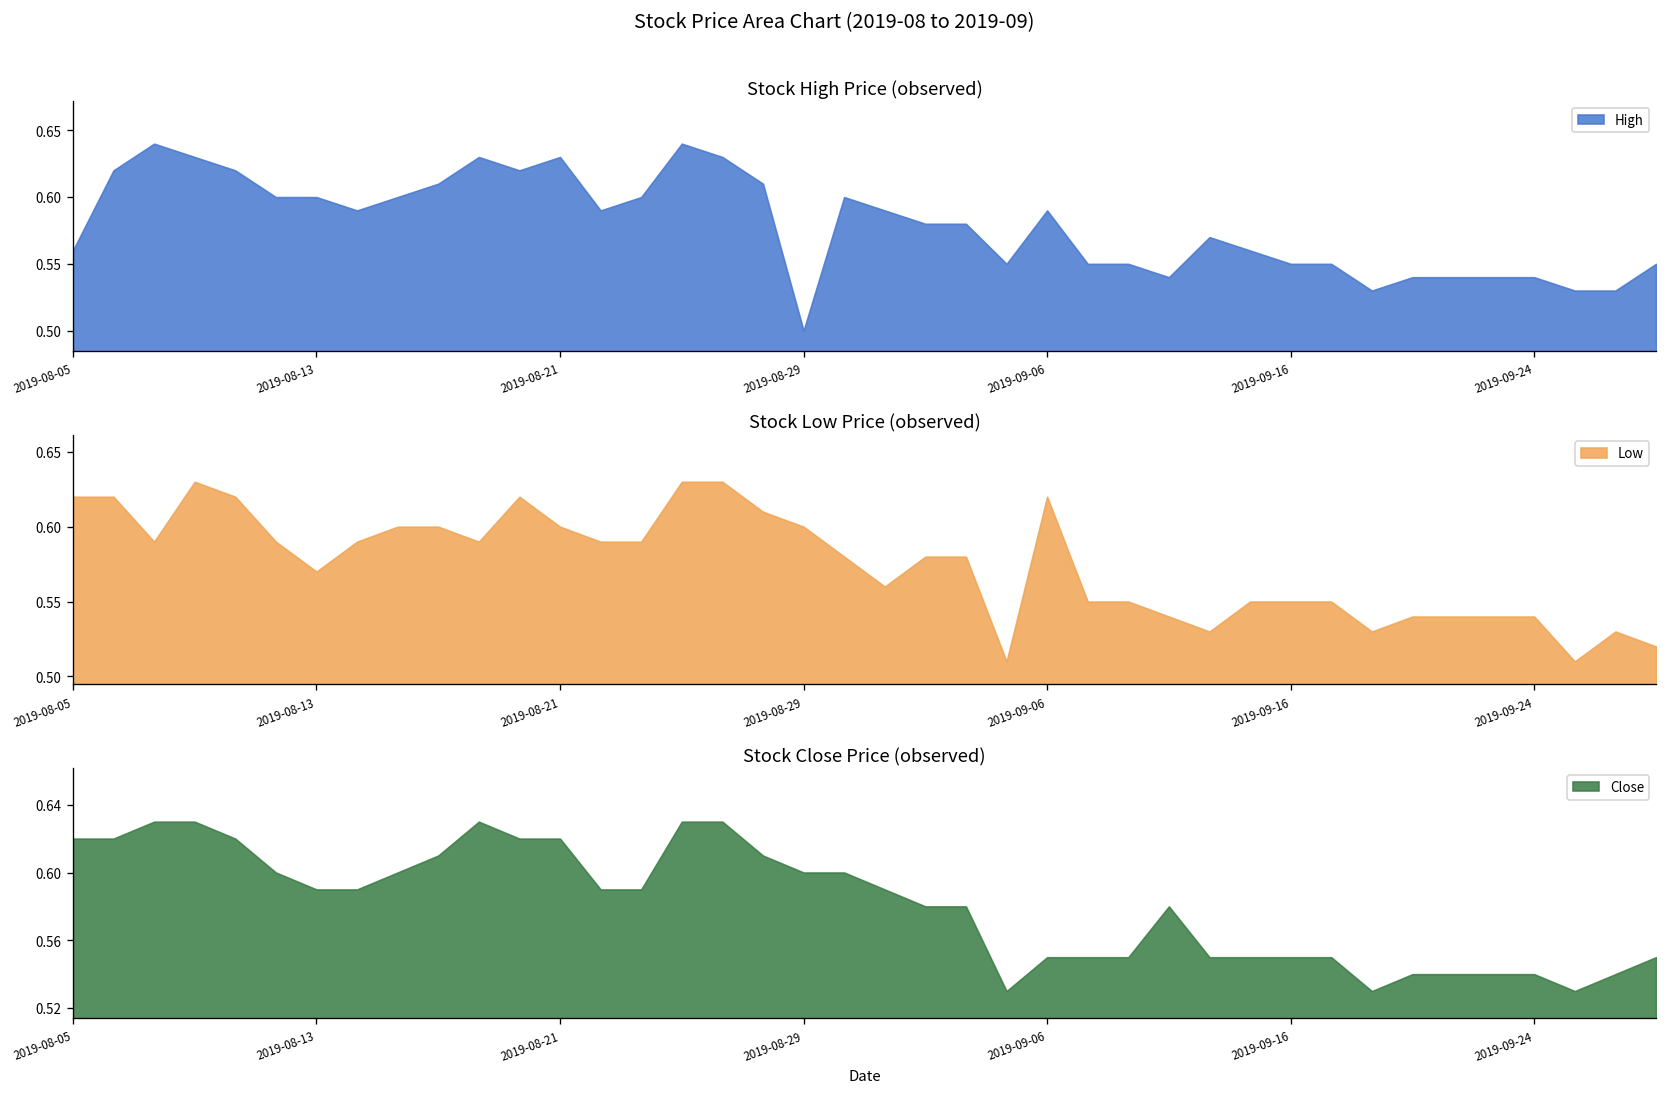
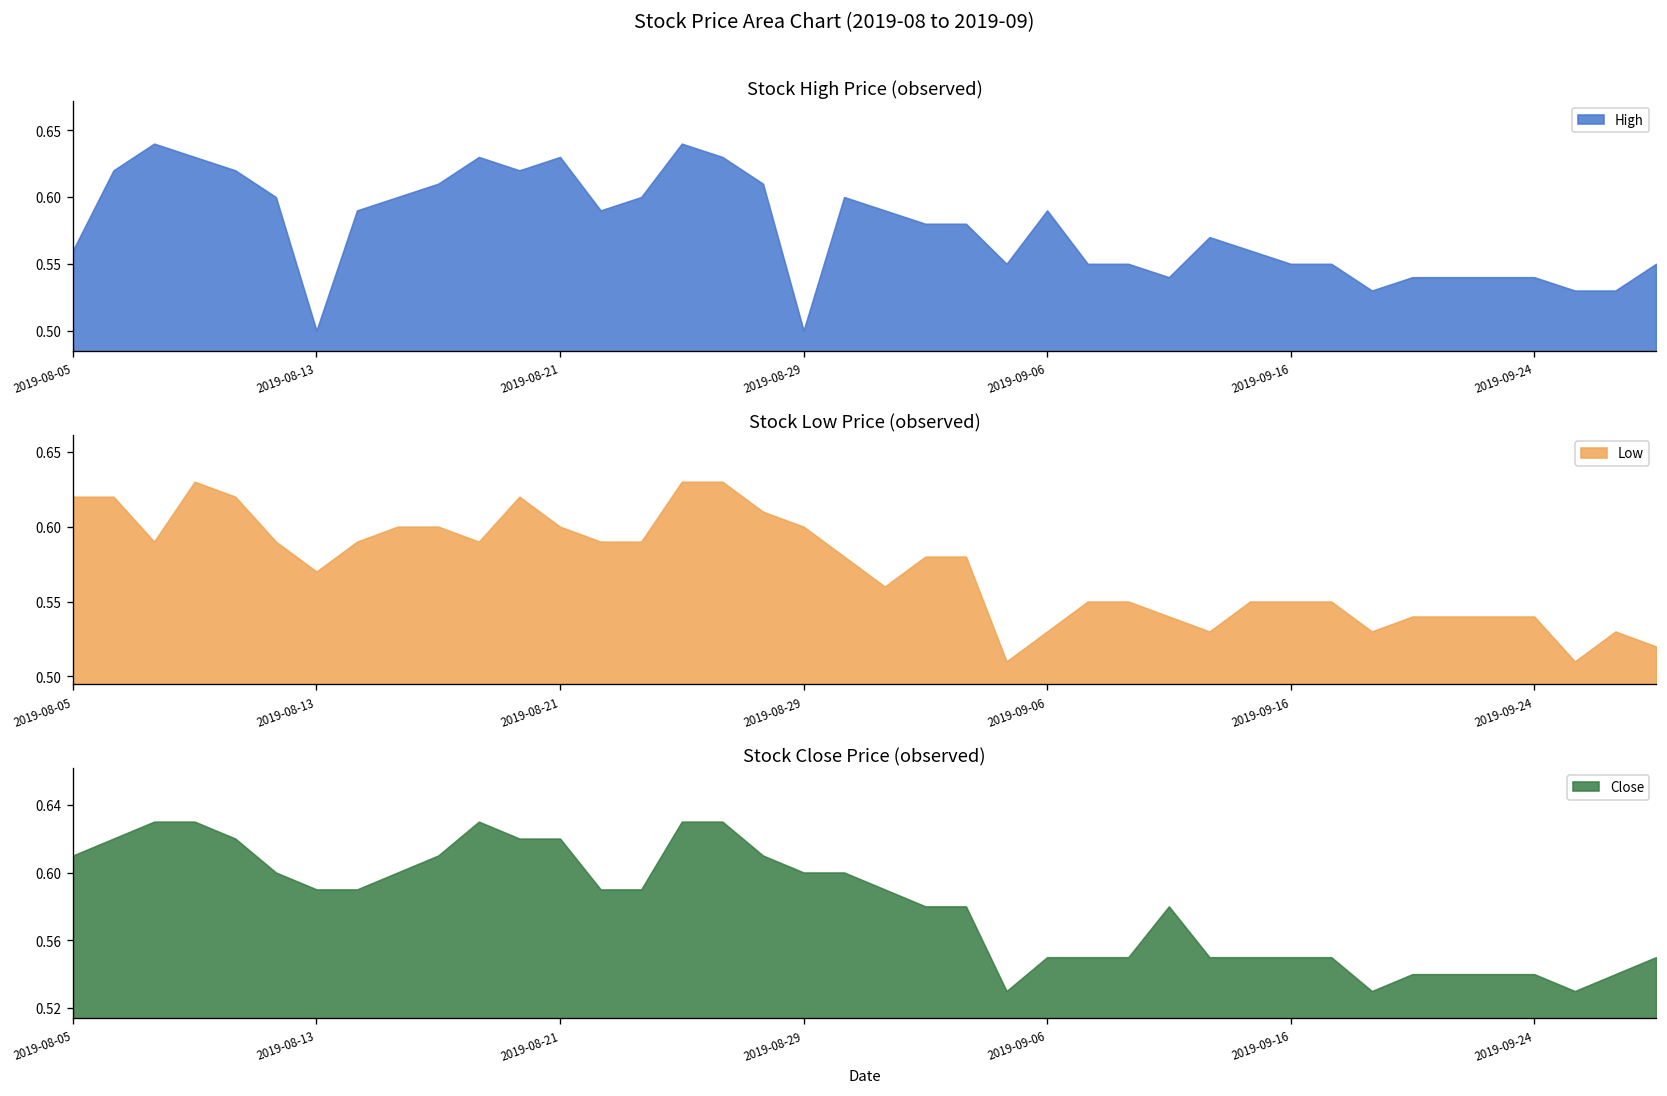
Stock High Price (observed), 2019-08-13: 0.6 -> 0.5
Stock Low Price (observed), 2019-09-06: 0.62 -> 0.53
Stock Close Price (observed), 2019-08-05: 0.62 -> 0.61
